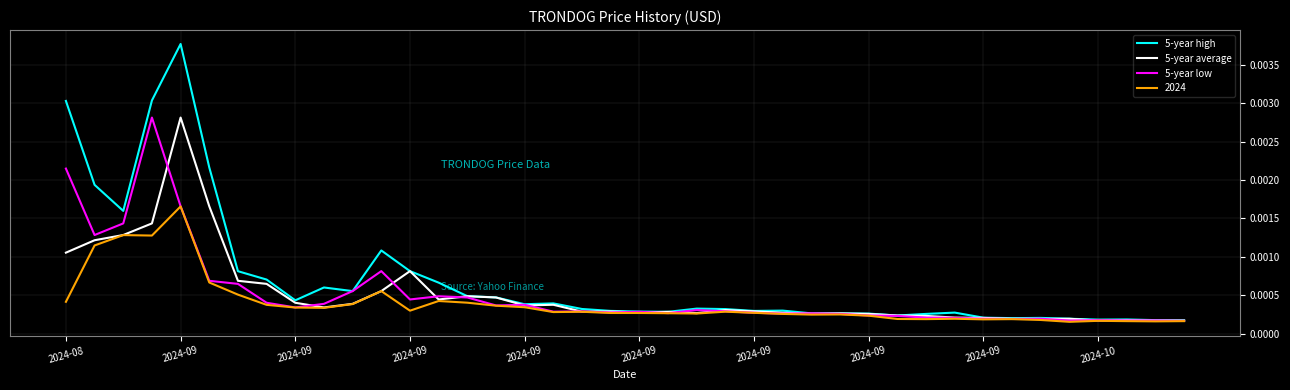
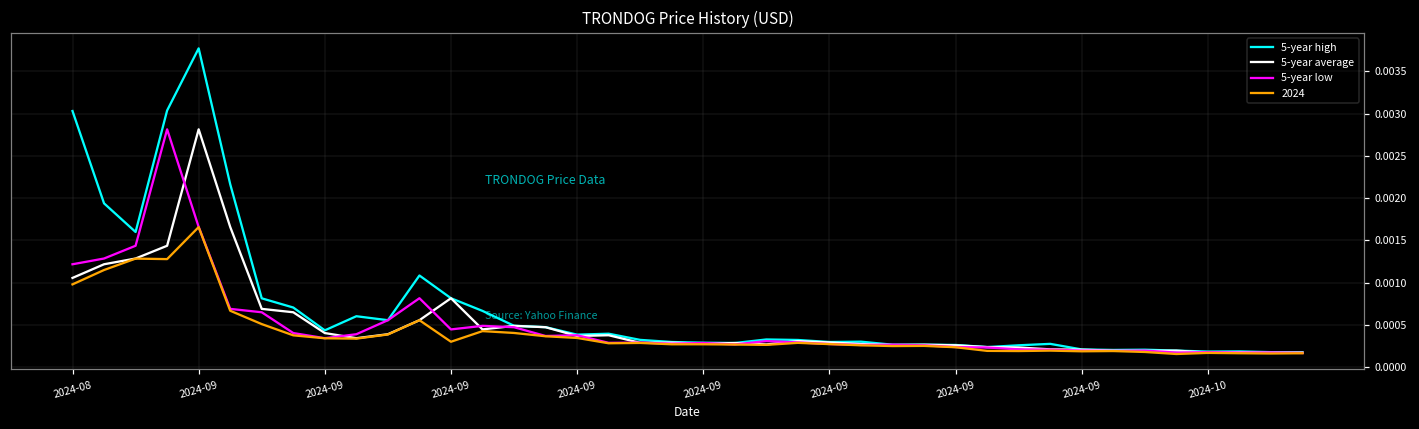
5-year low, 2024-08: 0.0021 -> 0.0012
2024, 2024-08: 0.0004 -> 0.0010
